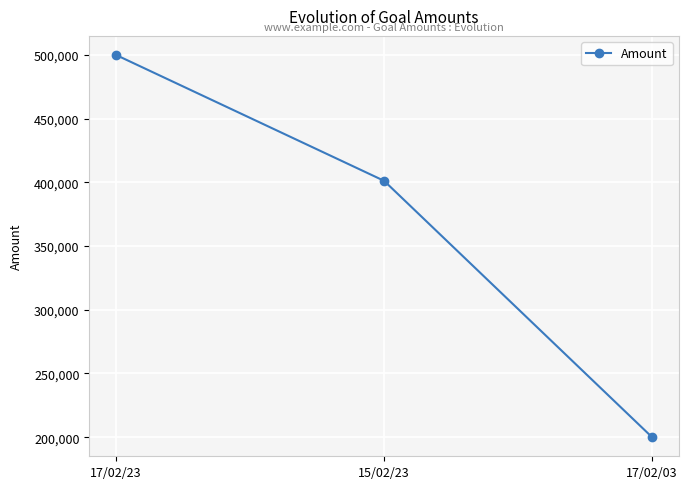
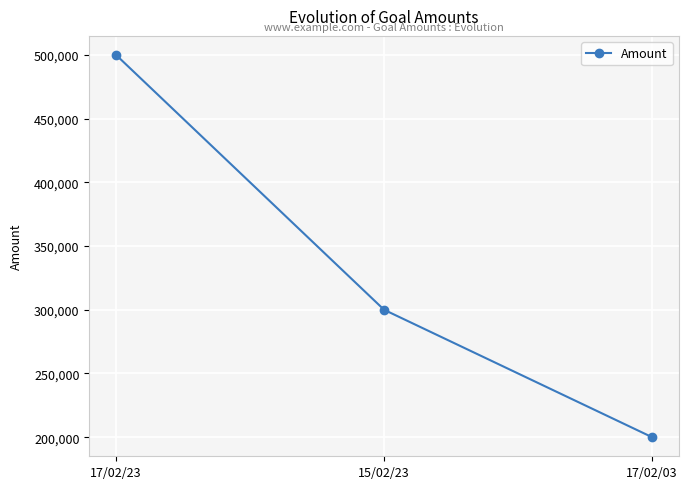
15/02/23: 401,000 -> 300,000
